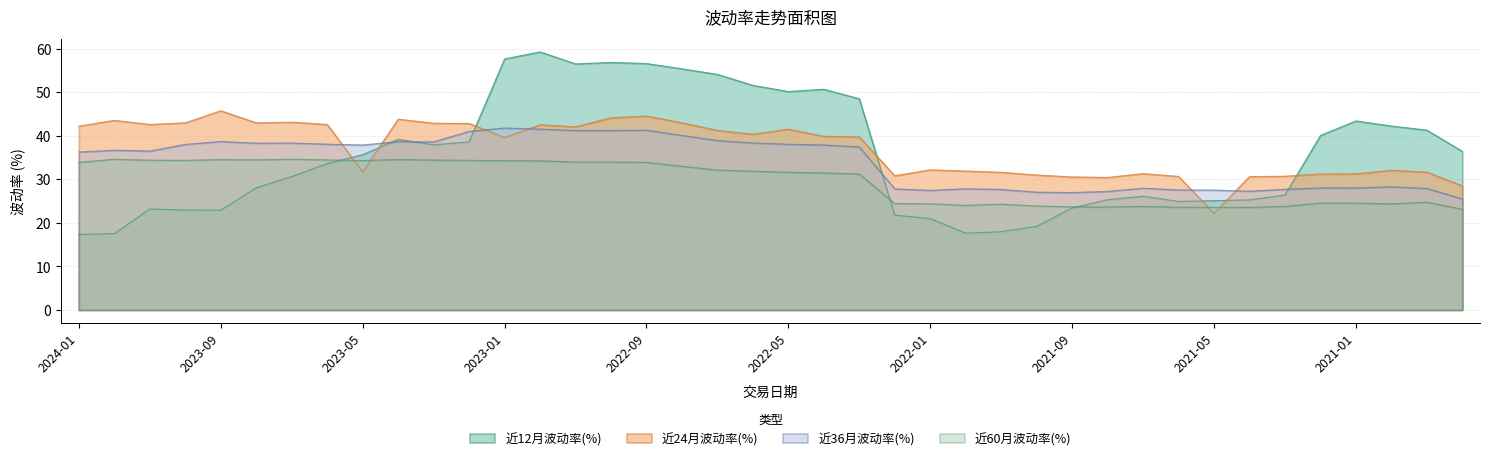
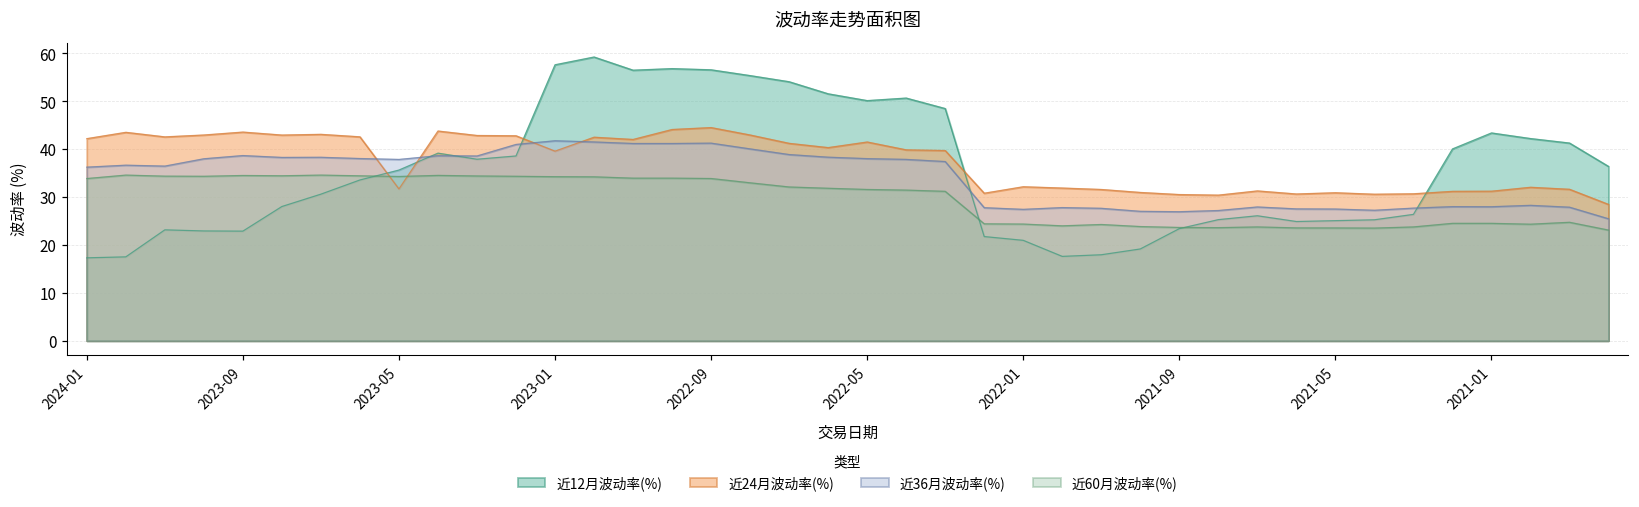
近24月波动率(%), 2023-09: 46 -> 44
近24月波动率(%), 2021-05: 22 -> 31
